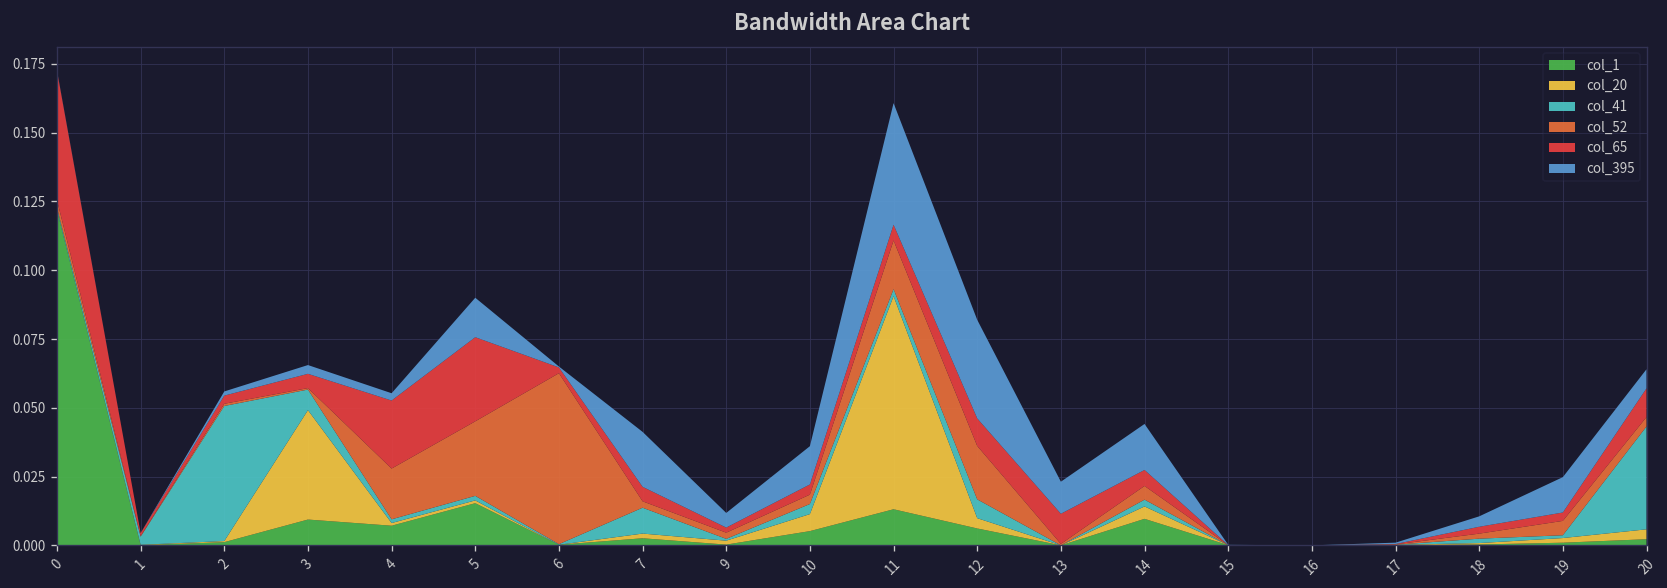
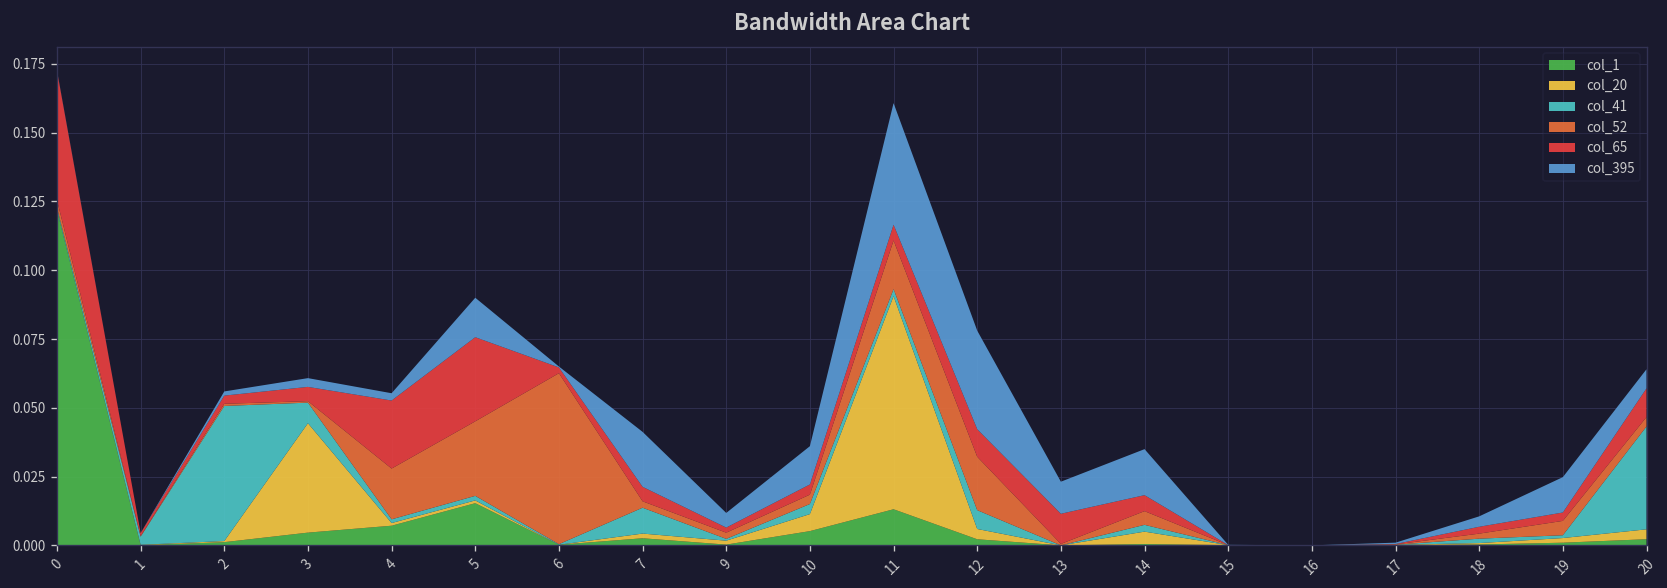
col_1, 3: 0.009 -> 0.005
col_1, 12: 0.006 -> 0.002
col_1, 14: 0.010 -> 0.000
